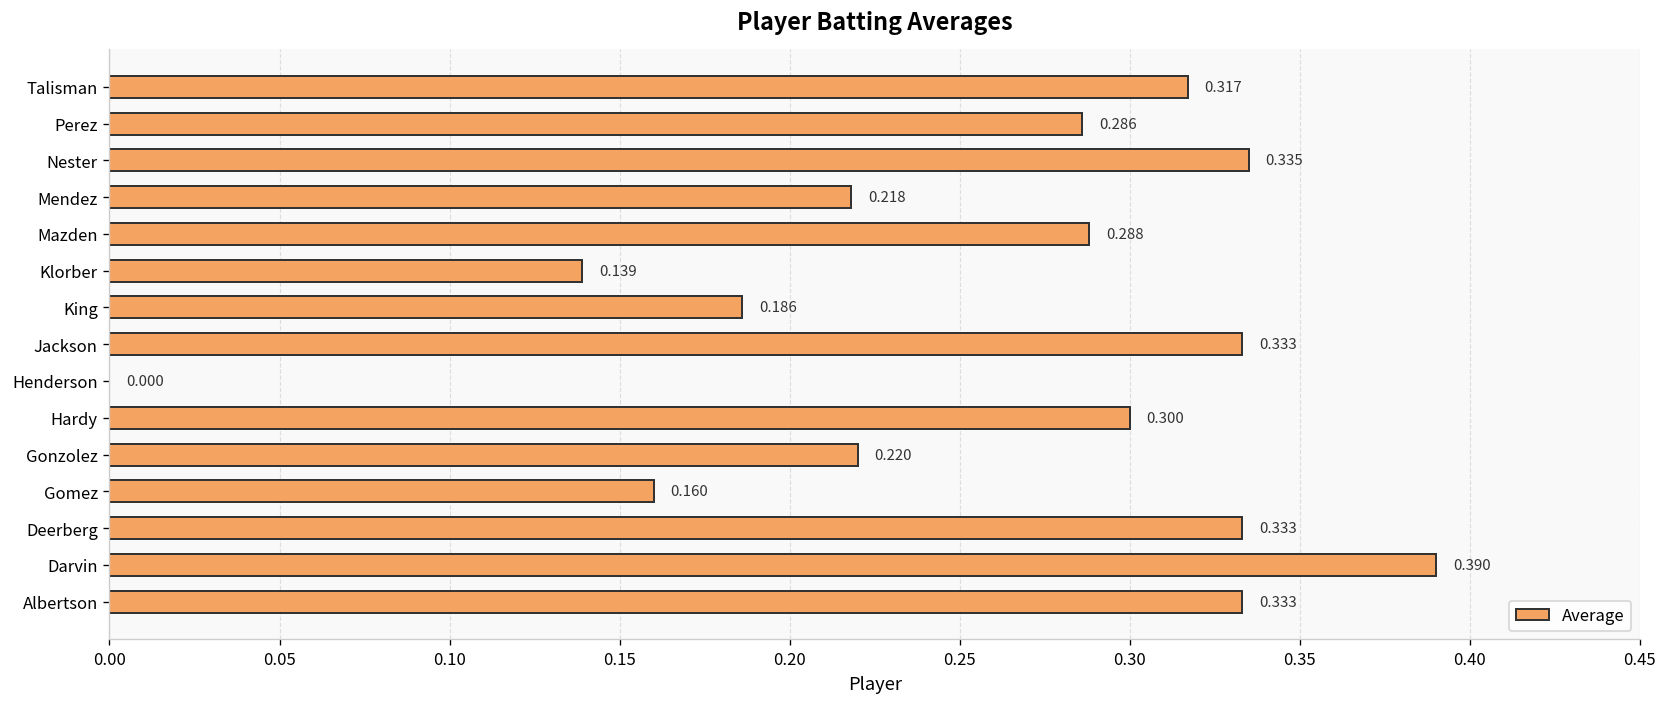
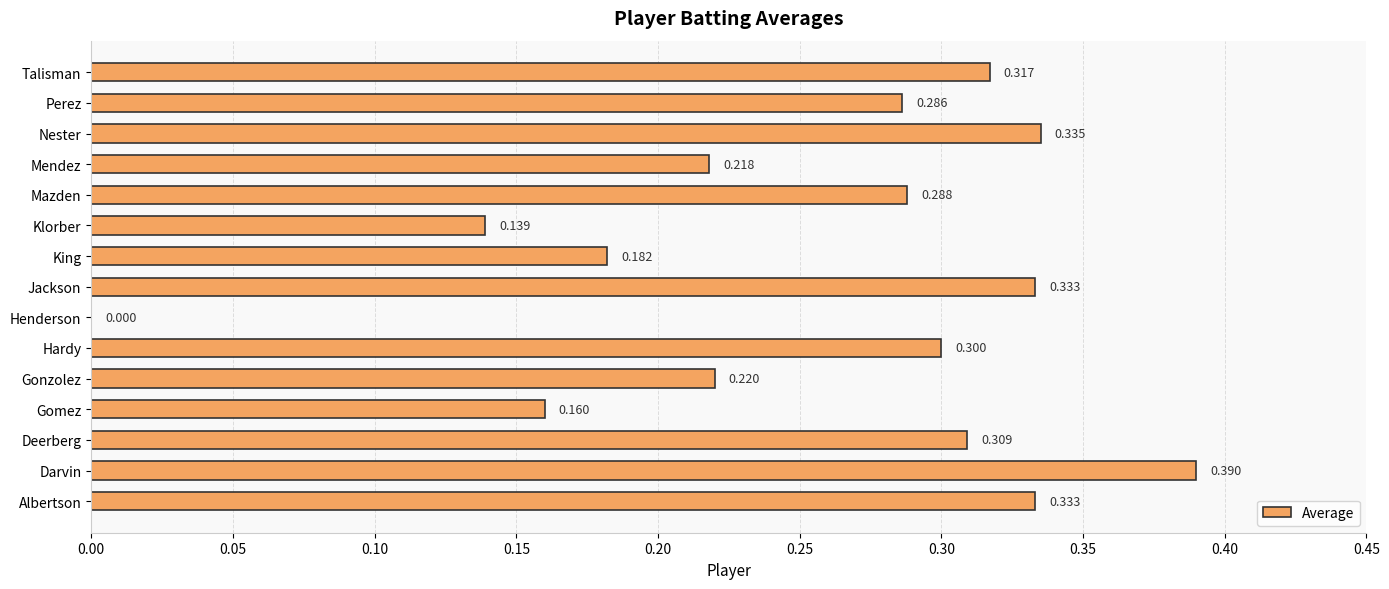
King: 0.186 -> 0.182
Deerberg: 0.333 -> 0.309
